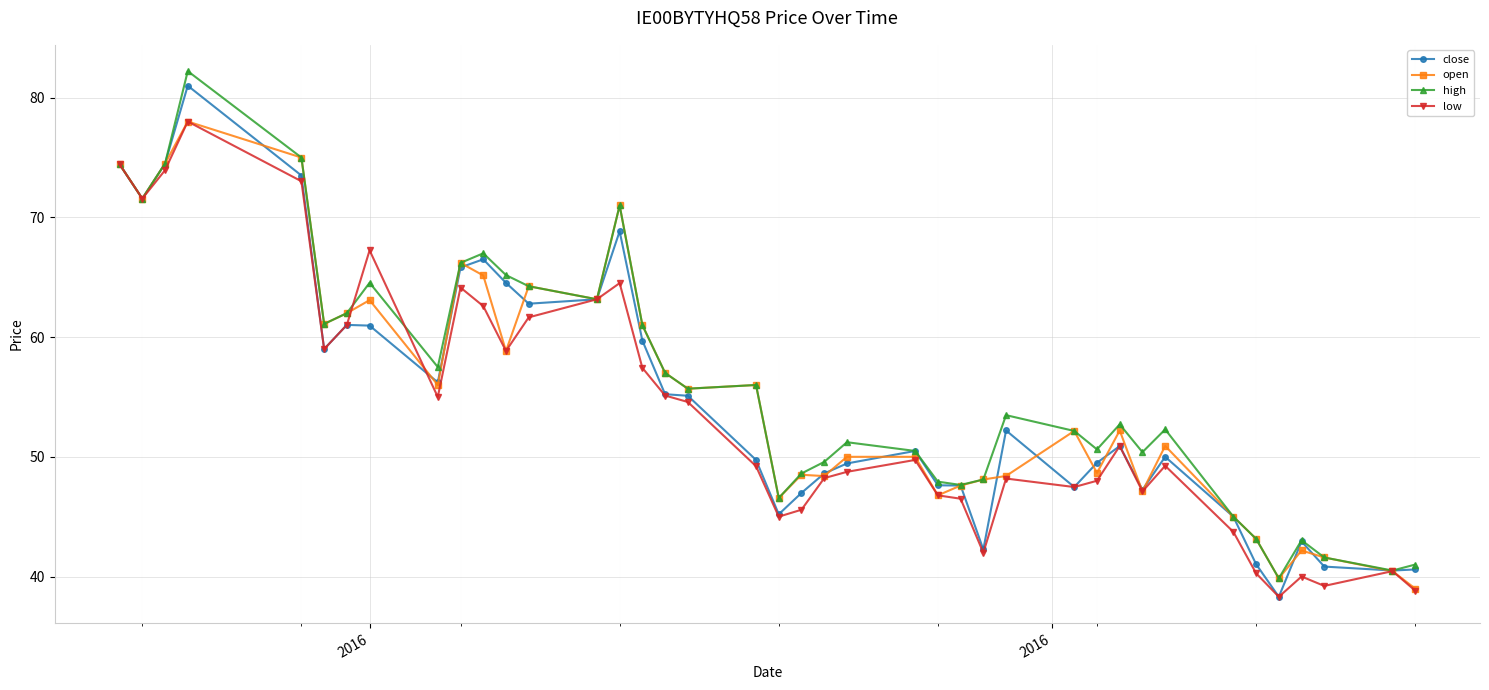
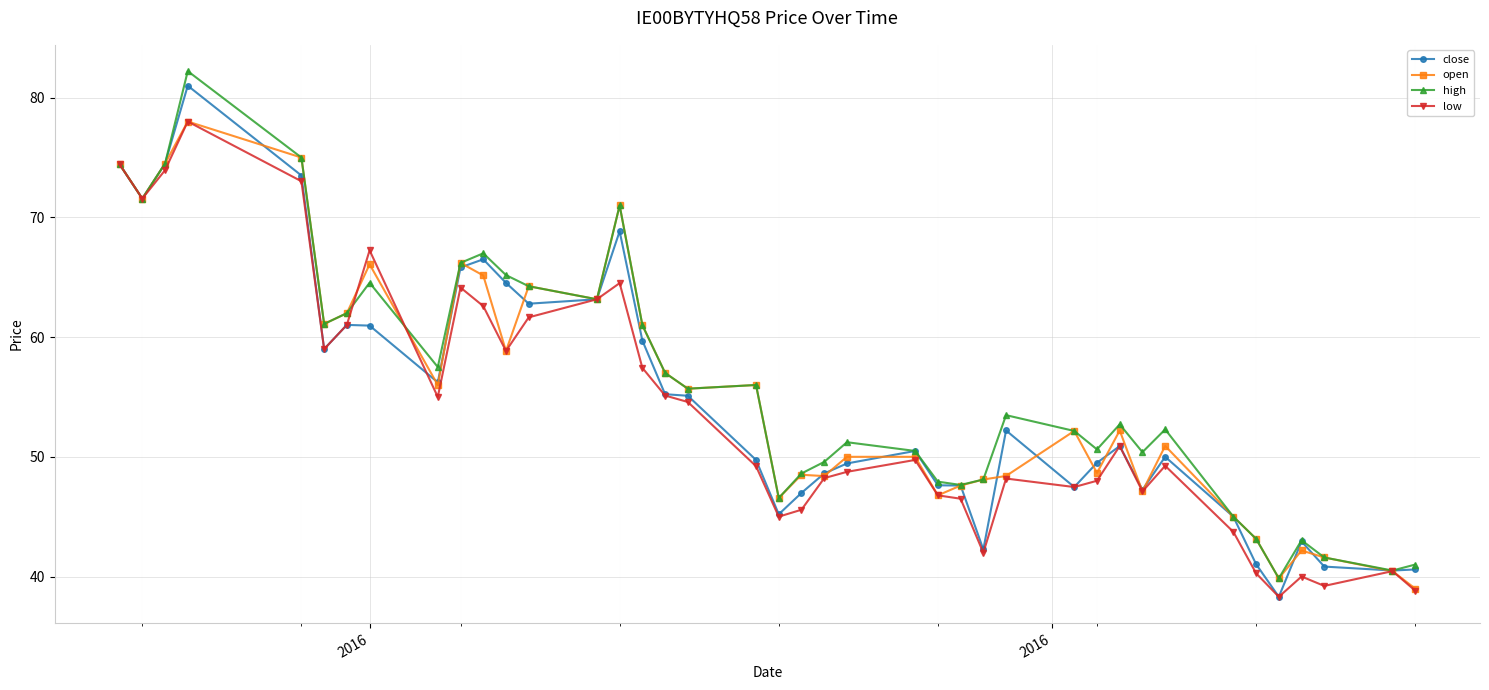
open, 2016: 63.1 -> 66.1
